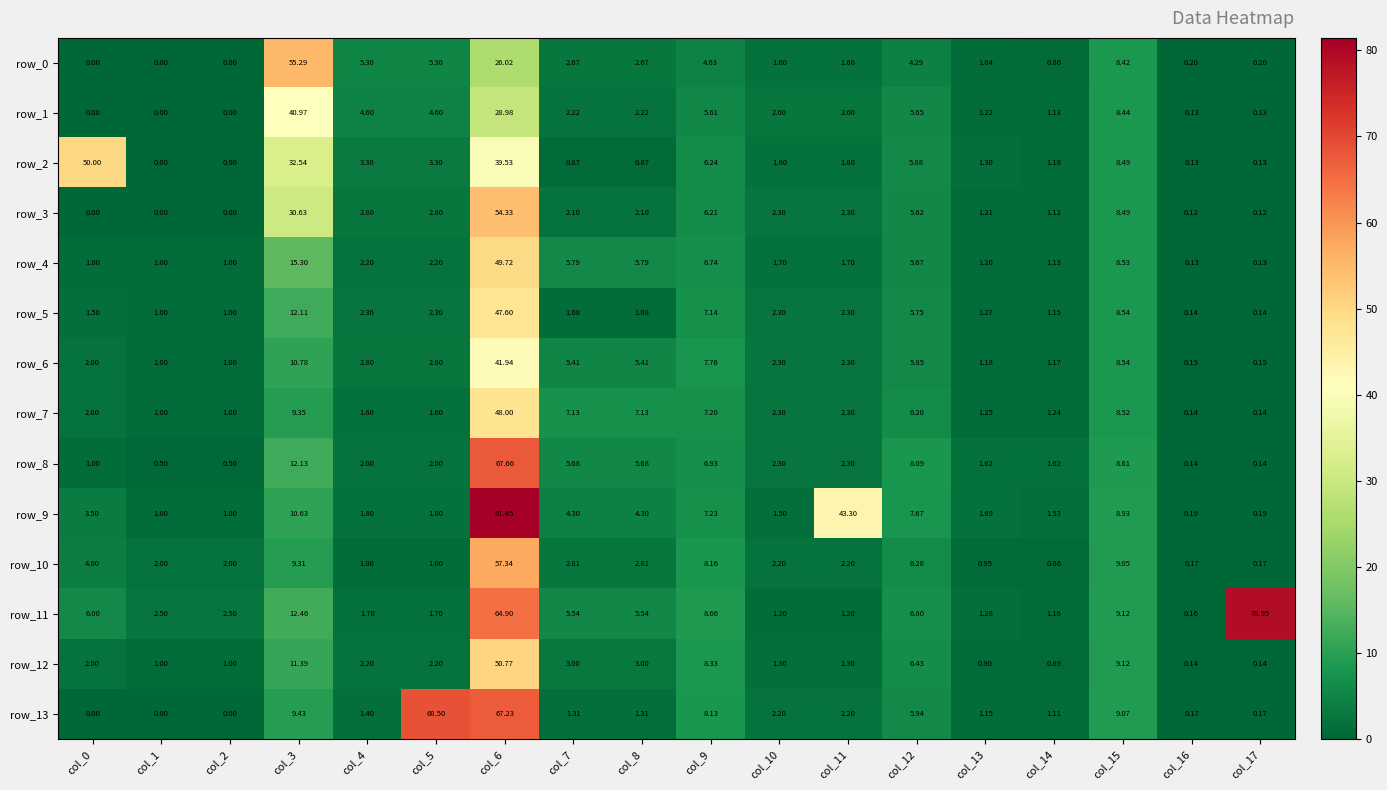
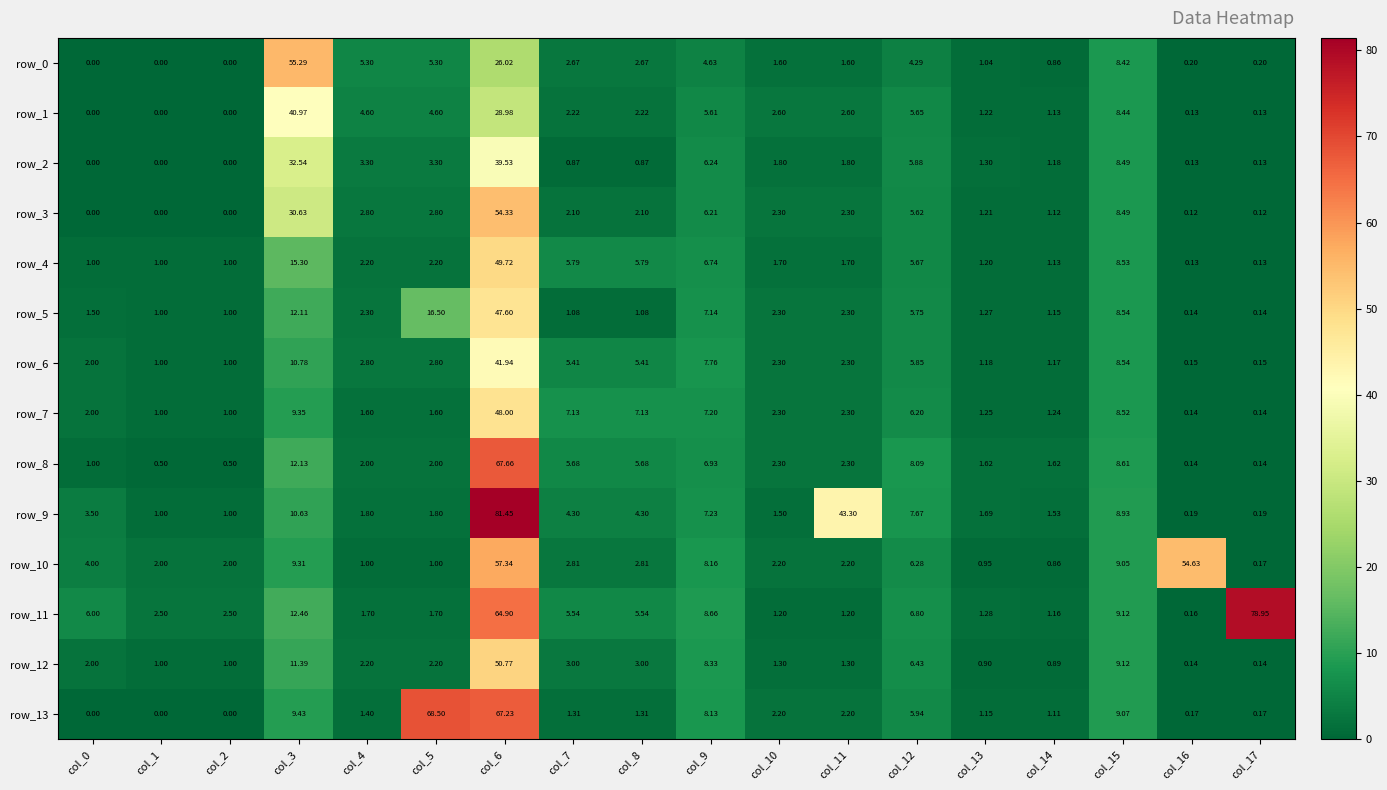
row_2, col_0: 50.00 -> 0.00
row_5, col_5: 2.30 -> 16.50
row_10, col_16: 0.17 -> 54.63
